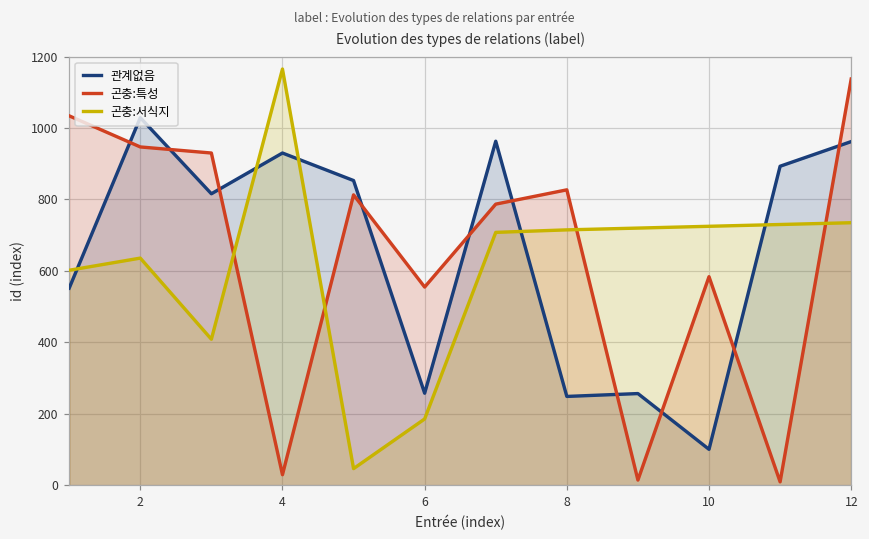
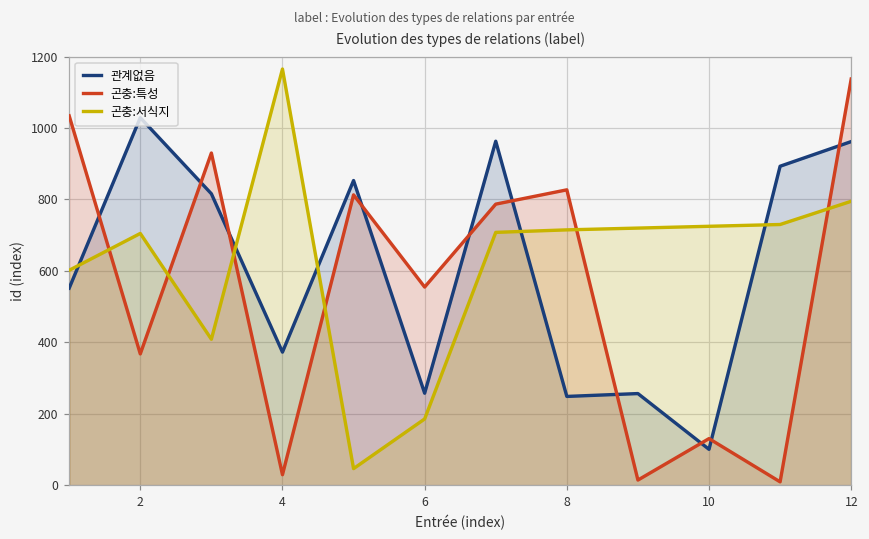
곤충:특성, 2: 950 -> 370
곤충:서식지, 2: 640 -> 710
관계없음, 4: 930 -> 370
곤충:특성, 10: 580 -> 130
곤충:서식지, 12: 740 -> 800
